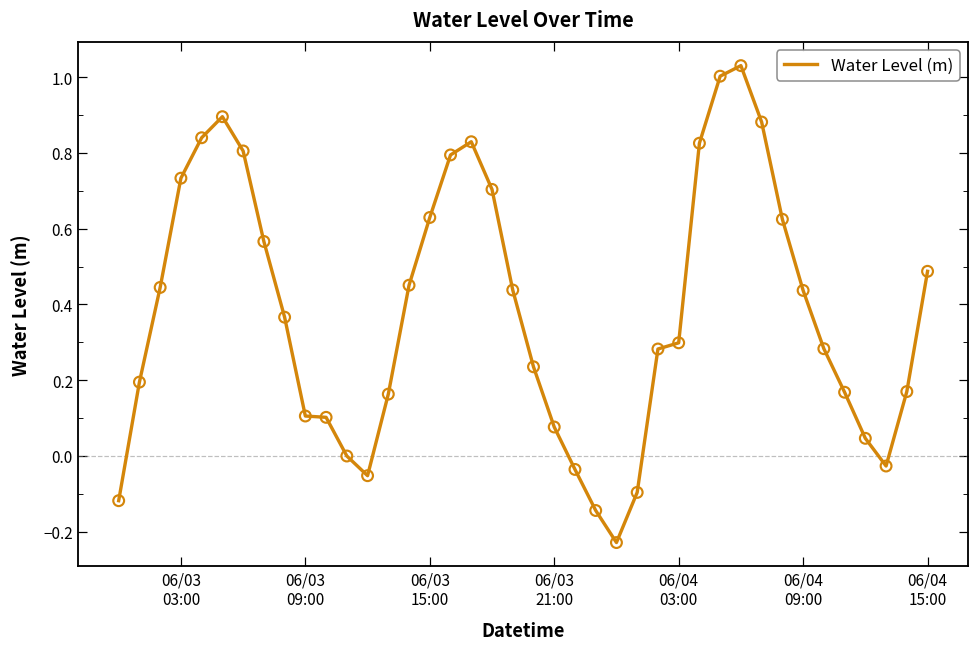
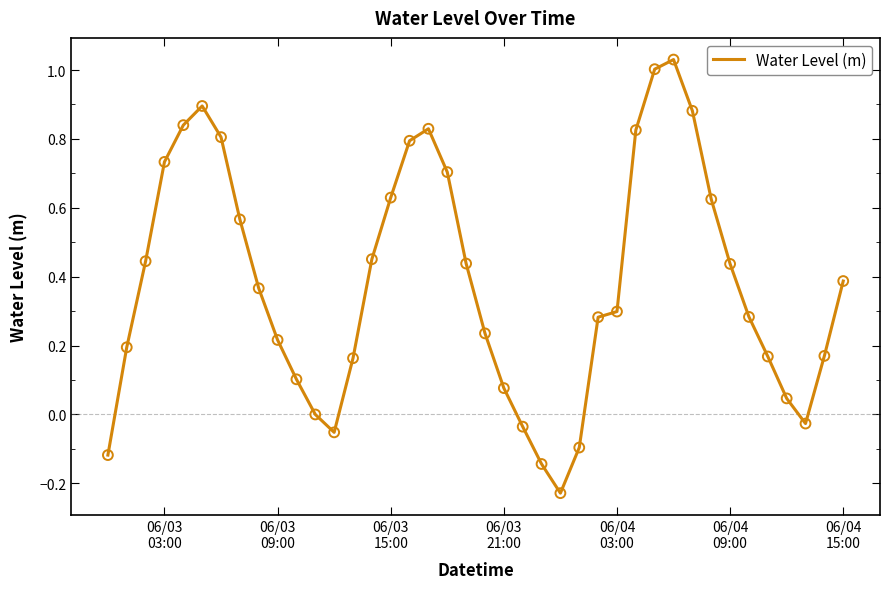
06/03 09:00: 0.11 -> 0.22
06/04 15:00: 0.49 -> 0.39
